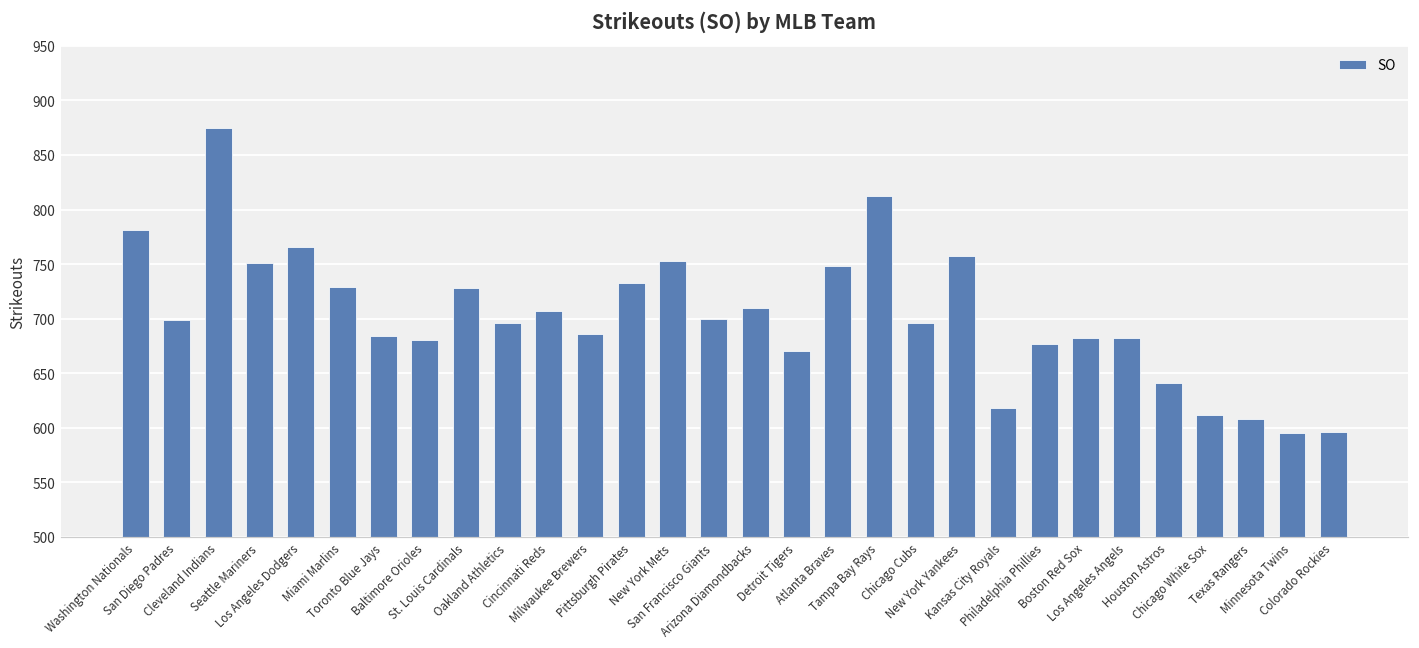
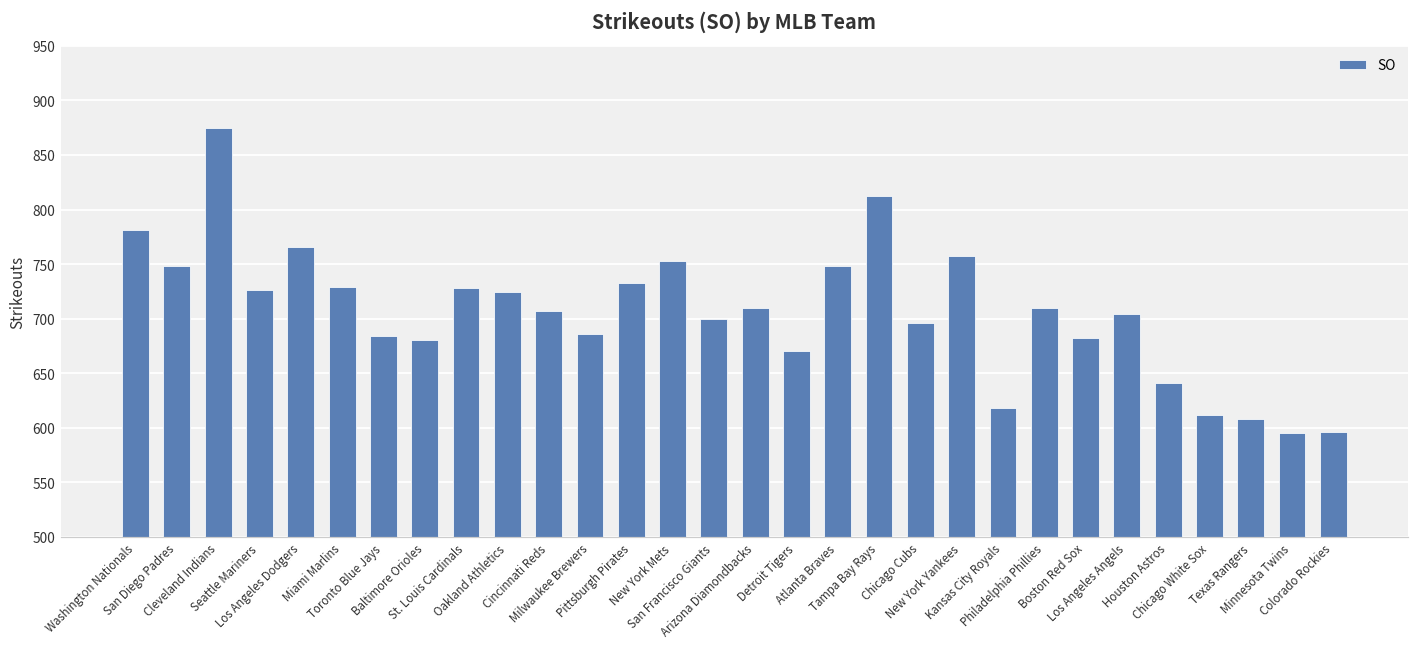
San Diego Padres: 700 -> 750
Seattle Mariners: 750 -> 730
Oakland Athletics: 700 -> 720
Philadelphia Phillies: 680 -> 710
Los Angeles Angels: 680 -> 700
